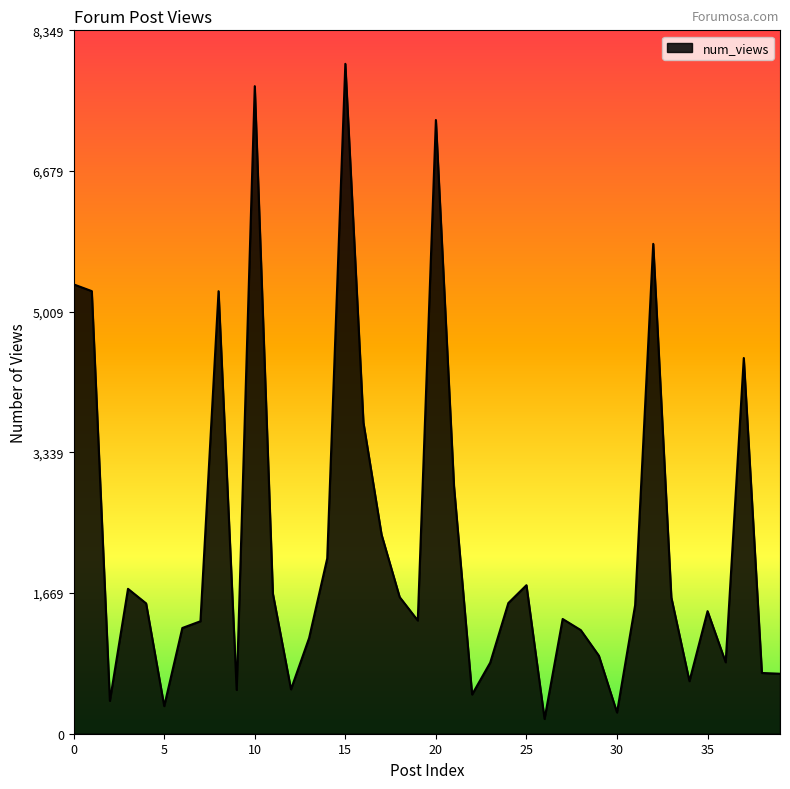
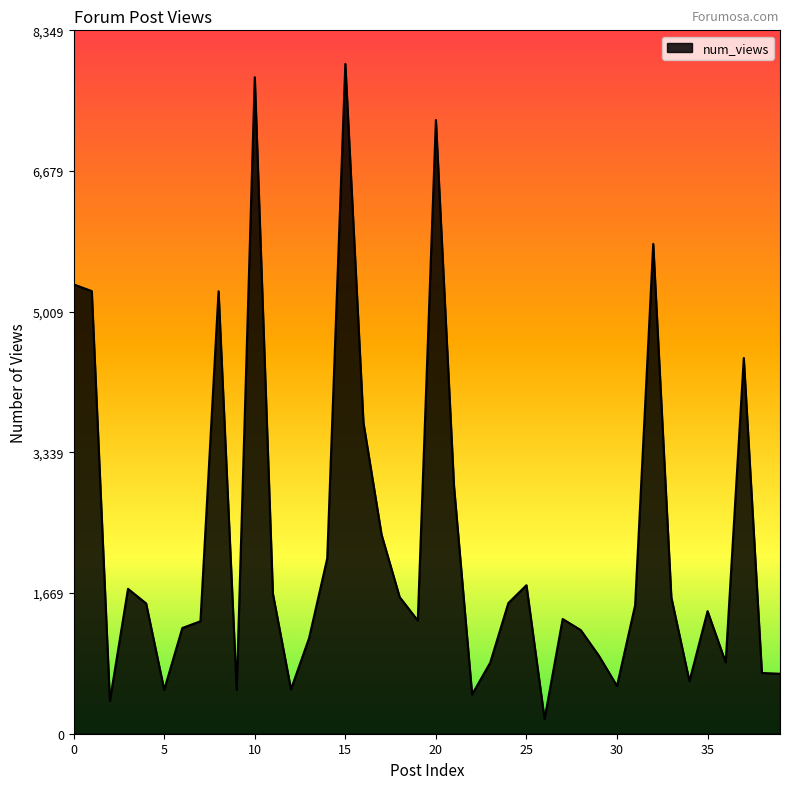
5: 300 -> 500
10: 7,700 -> 7,800
30: 300 -> 600
